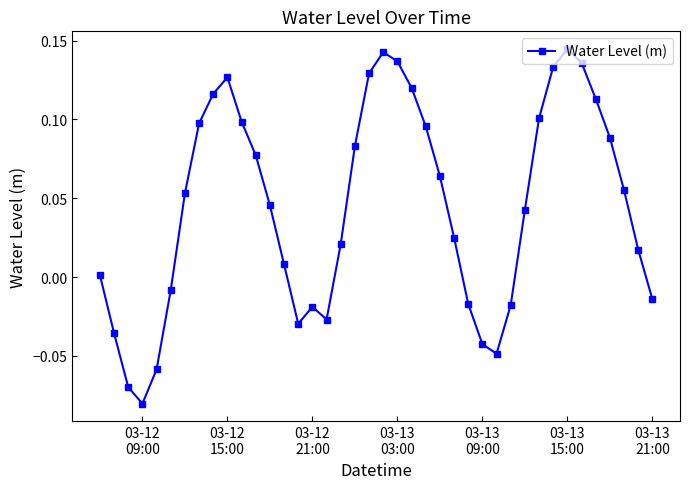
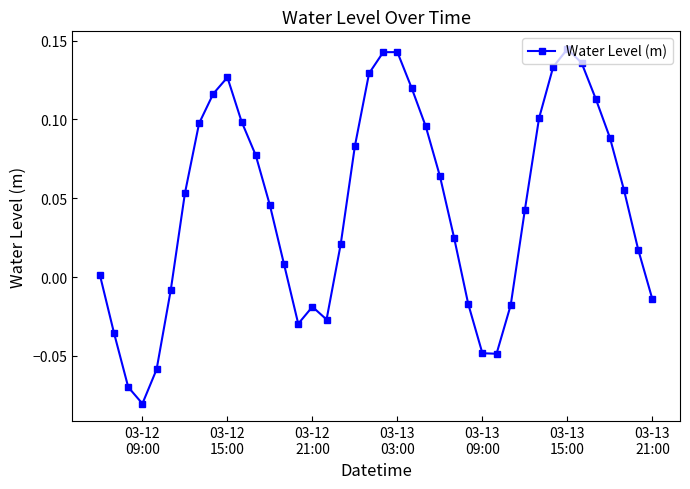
03-13 03:00: 0.137 -> 0.143
03-13 09:00: -0.043 -> -0.048
